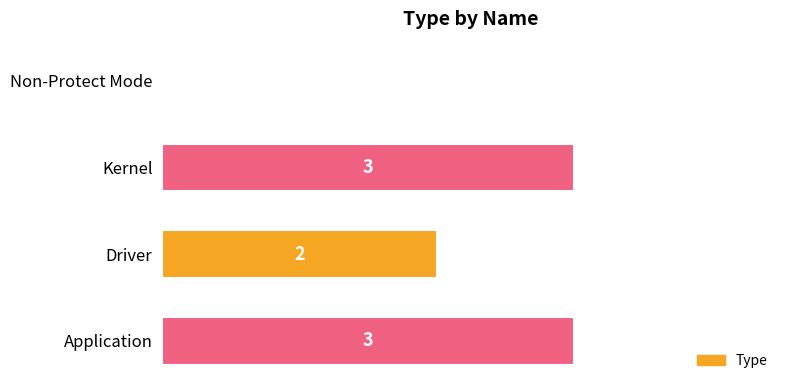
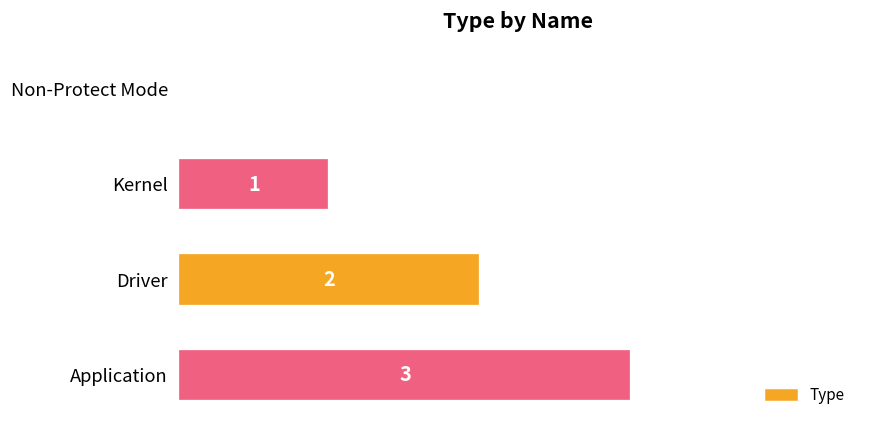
Kernel: 3 -> 1
